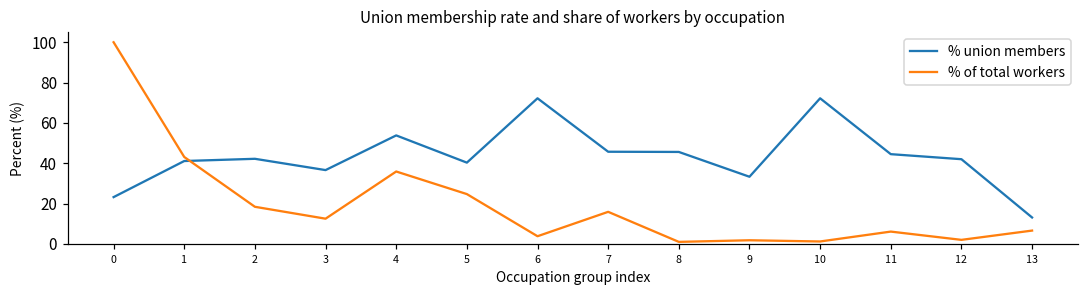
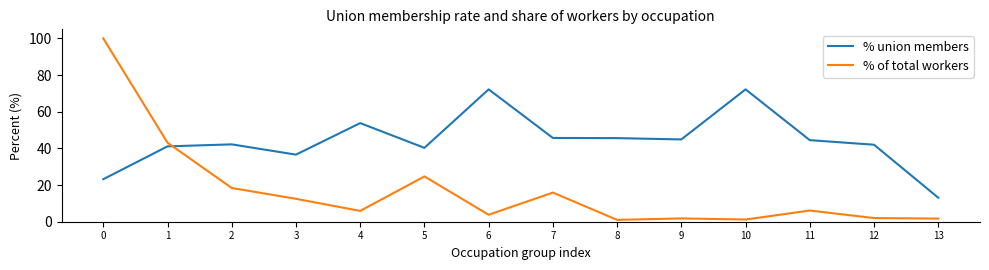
% of total workers, 4: 36 -> 6
% union members, 9: 33 -> 45
% of total workers, 13: 7 -> 2
